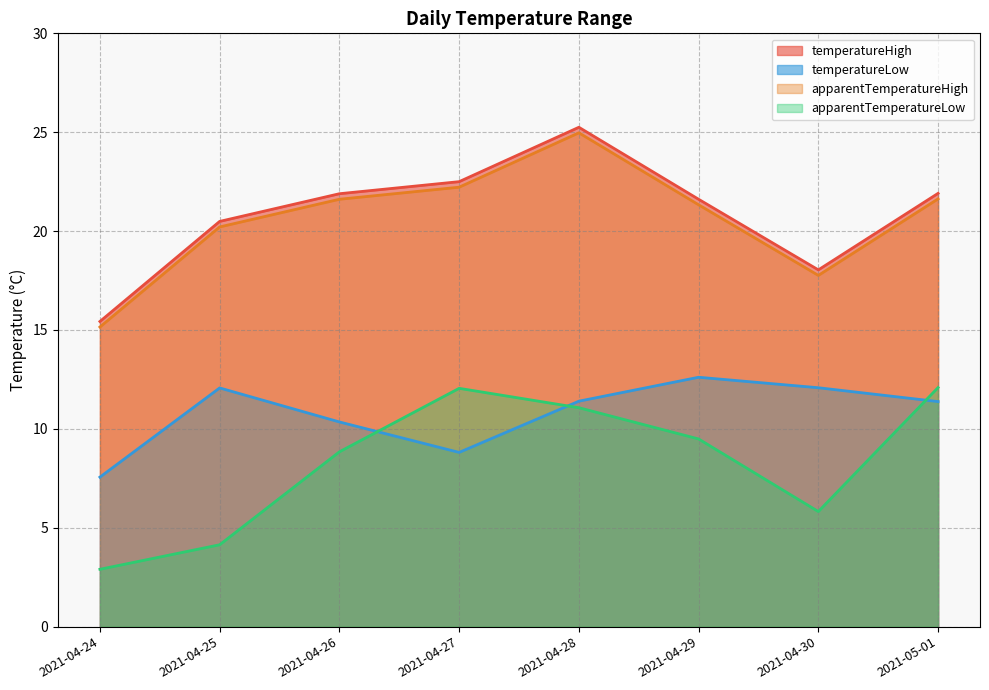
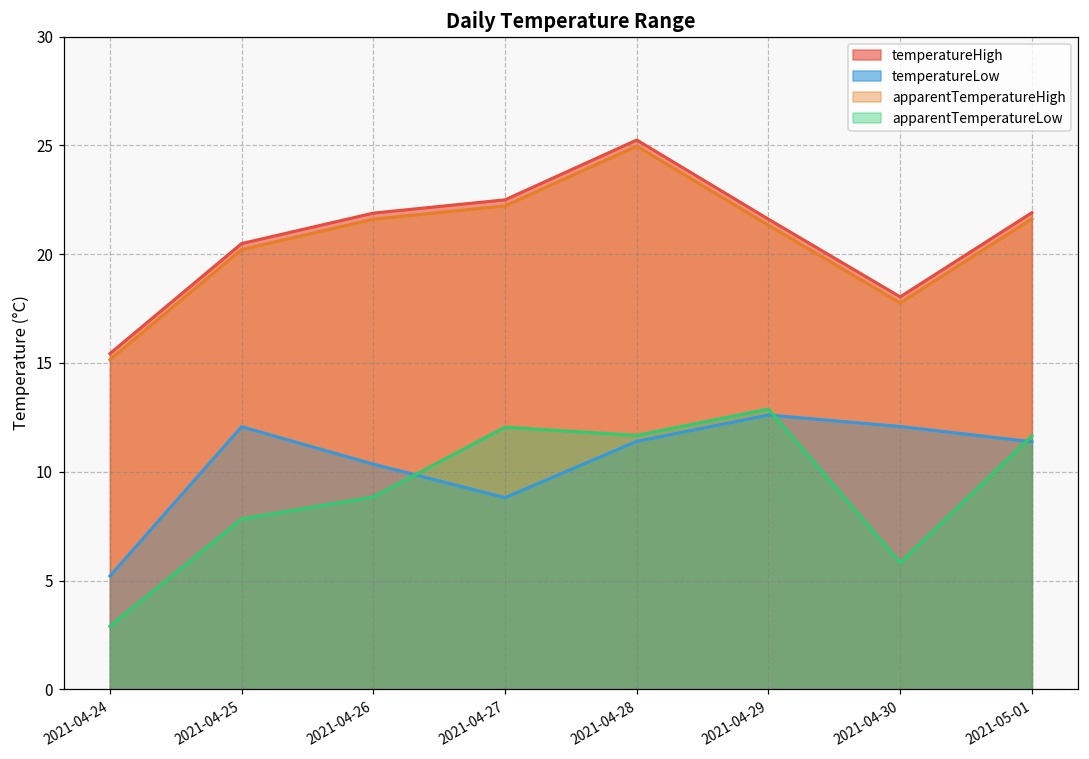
temperatureLow, 2021-04-24: 7.6 -> 5.2
apparentTemperatureLow, 2021-04-25: 4.1 -> 7.8
apparentTemperatureLow, 2021-04-28: 11.1 -> 11.7
apparentTemperatureLow, 2021-04-29: 9.5 -> 12.9
apparentTemperatureLow, 2021-05-01: 12.1 -> 11.7
